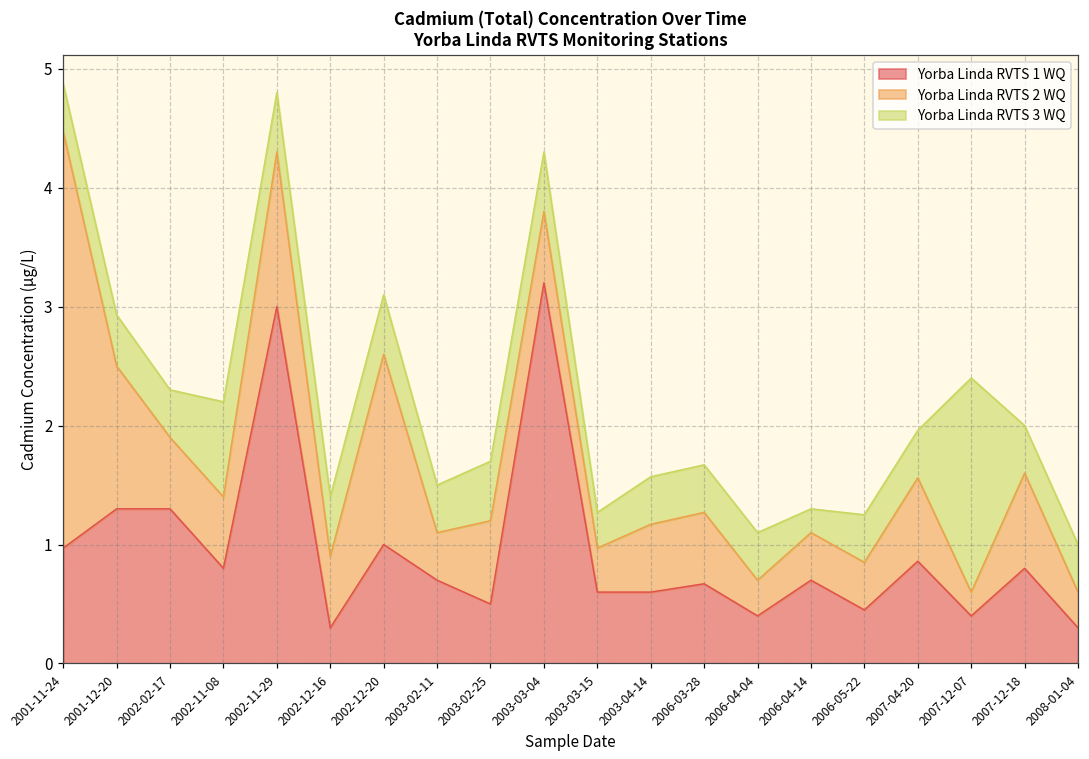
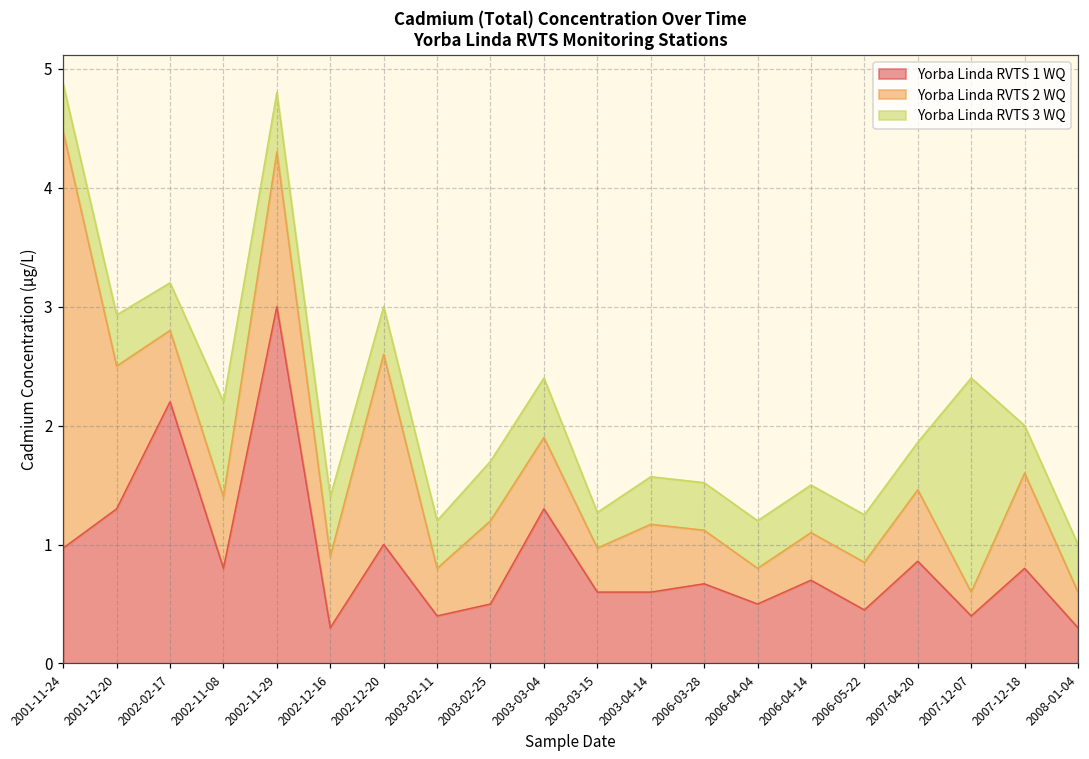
Yorba Linda RVTS 1 WQ, 2002-02-17: 1.3 -> 2.2
Yorba Linda RVTS 3 WQ, 2002-12-20: 0.5 -> 0.4
Yorba Linda RVTS 1 WQ, 2003-02-11: 0.7 -> 0.4
Yorba Linda RVTS 1 WQ, 2003-03-04: 3.2 -> 1.3
Yorba Linda RVTS 2 WQ, 2006-03-28: 0.60 -> 0.45
Yorba Linda RVTS 1 WQ, 2006-04-04: 0.4 -> 0.5
Yorba Linda RVTS 3 WQ, 2006-04-14: 0.2 -> 0.4
Yorba Linda RVTS 2 WQ, 2007-04-20: 0.7 -> 0.6
